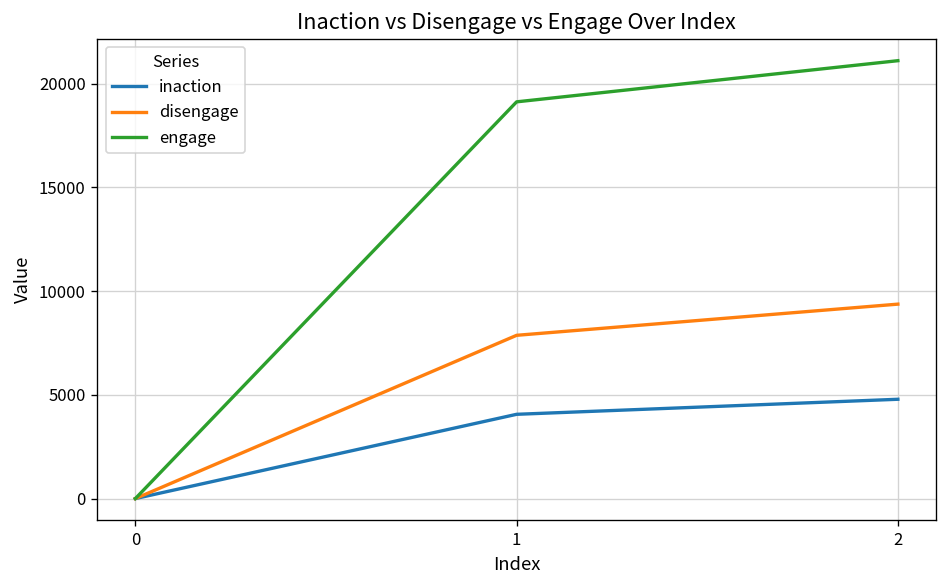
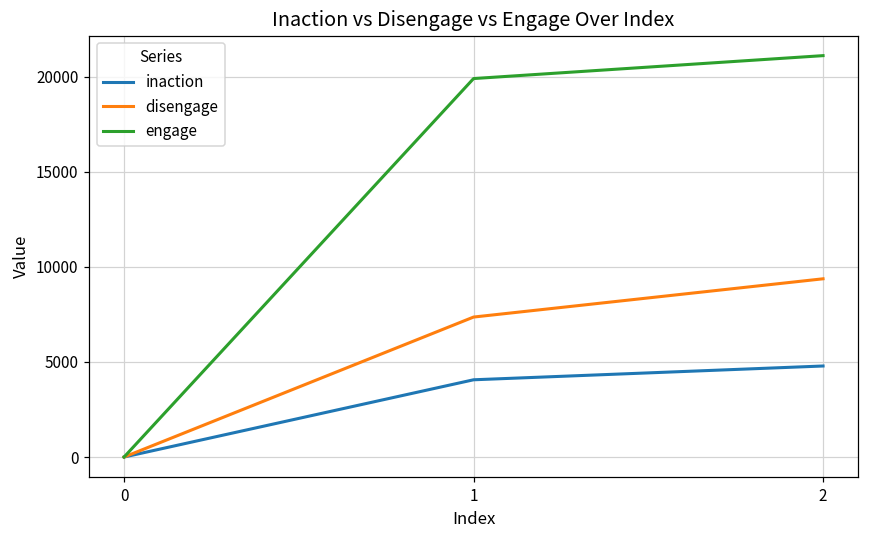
disengage, 1: 7900 -> 7400
engage, 1: 19100 -> 19900
